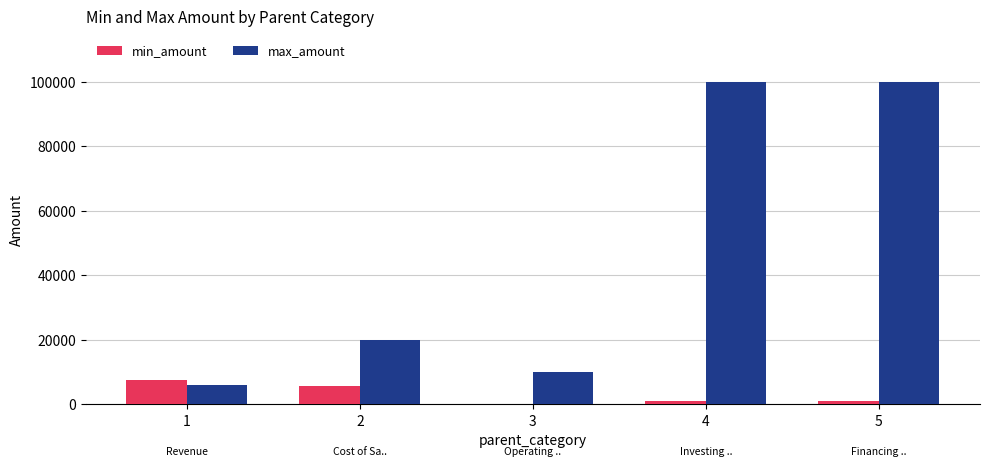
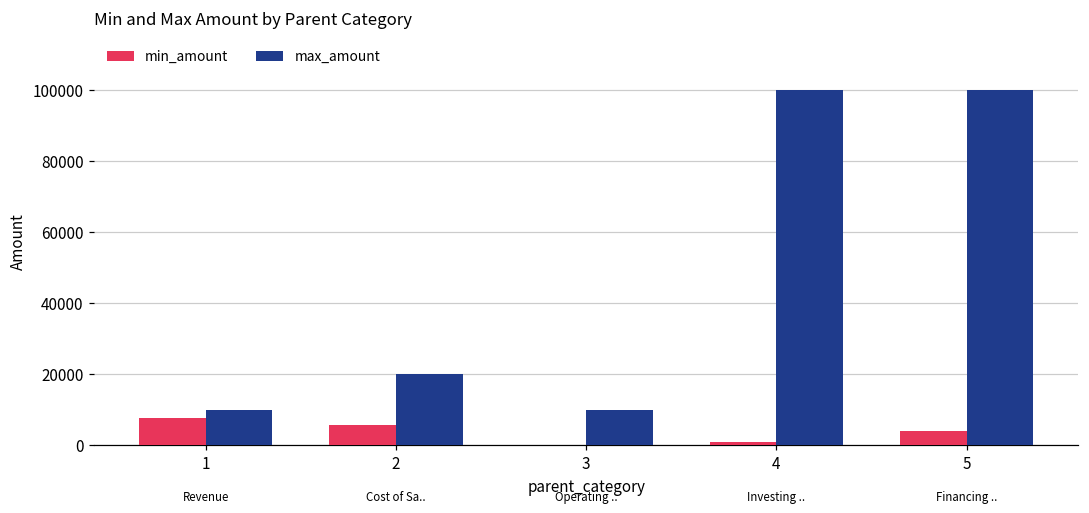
max_amount, 1: 6000 -> 10000
min_amount, 5: 1000 -> 4000
